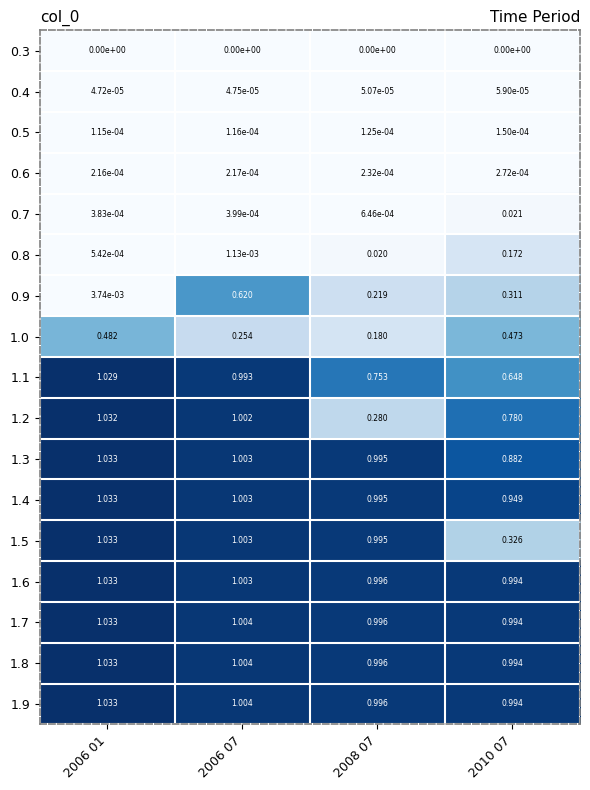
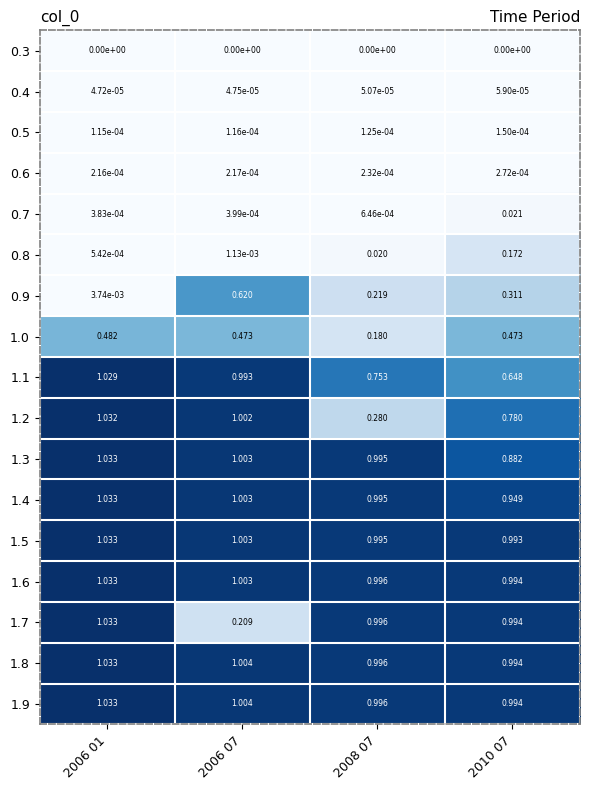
1.0, 2006 07: 0.254 -> 0.473
1.5, 2010 07: 0.326 -> 0.993
1.7, 2006 07: 1.004 -> 0.209
